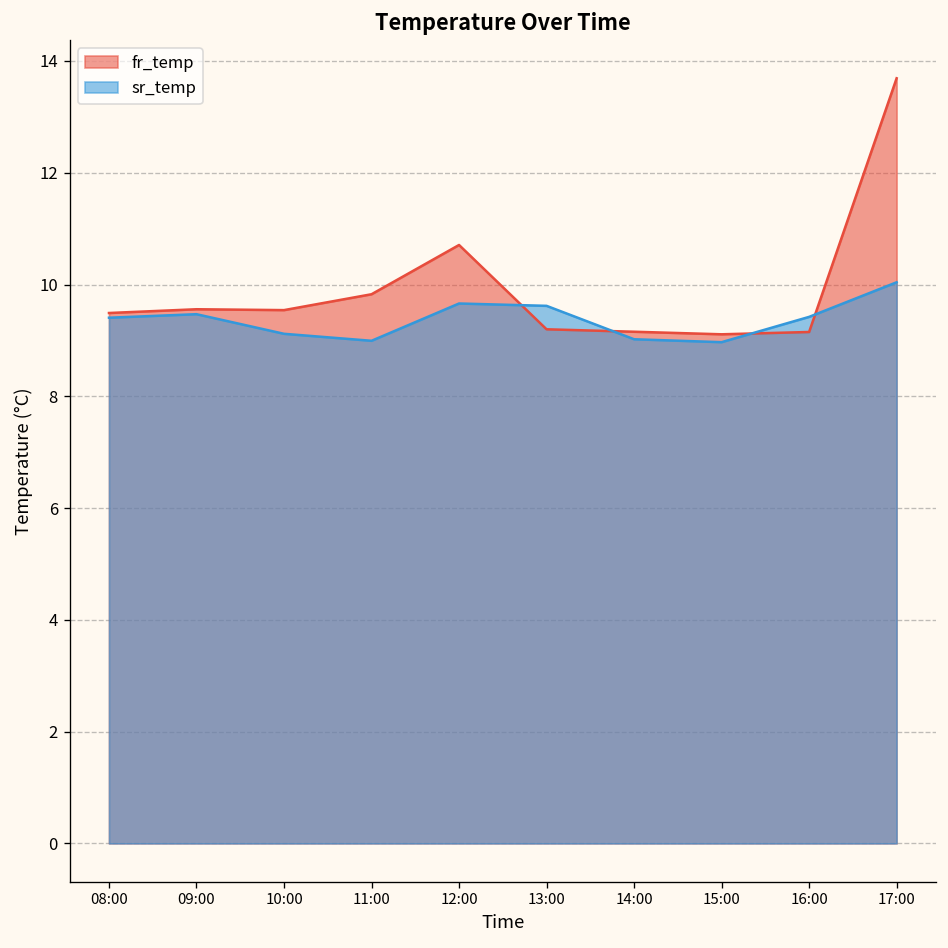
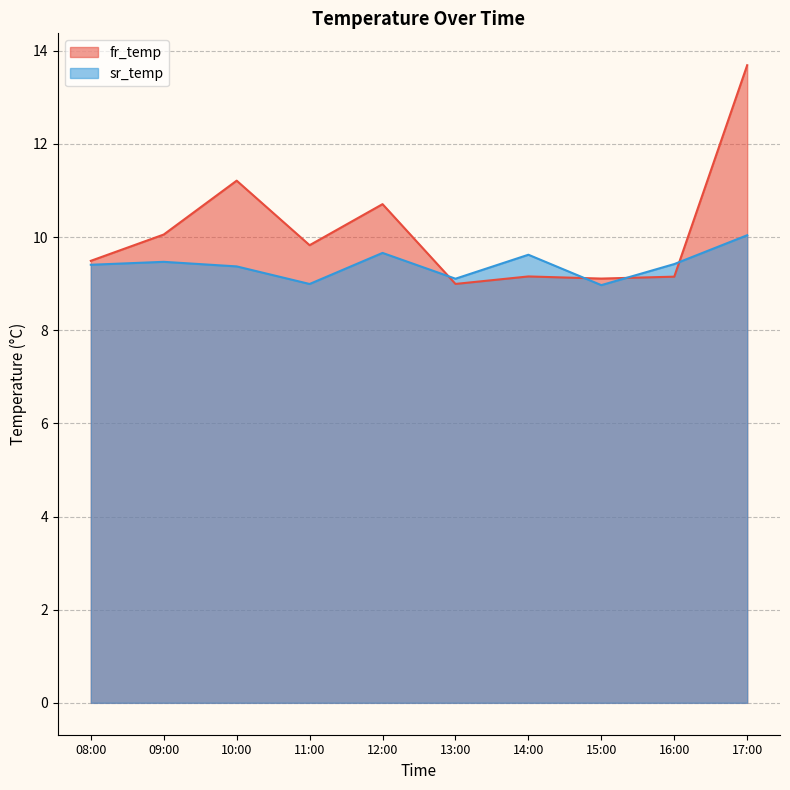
fr_temp, 09:00: 9.6 -> 10.1
fr_temp, 10:00: 9.5 -> 11.2
sr_temp, 10:00: 9.1 -> 9.4
fr_temp, 13:00: 9.2 -> 9.0
sr_temp, 13:00: 9.6 -> 9.1
sr_temp, 14:00: 9.0 -> 9.6
